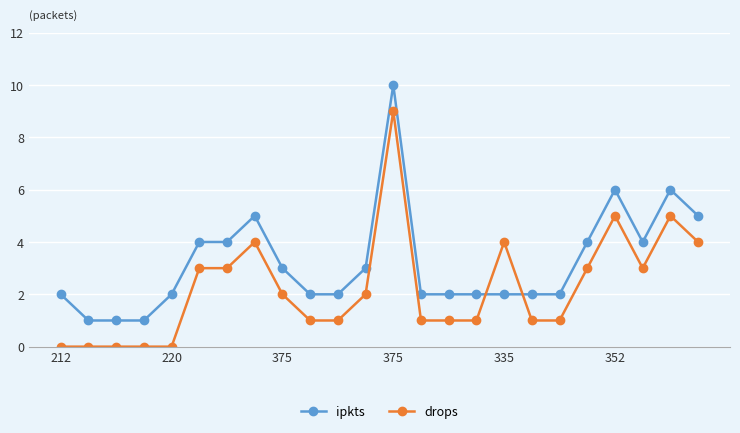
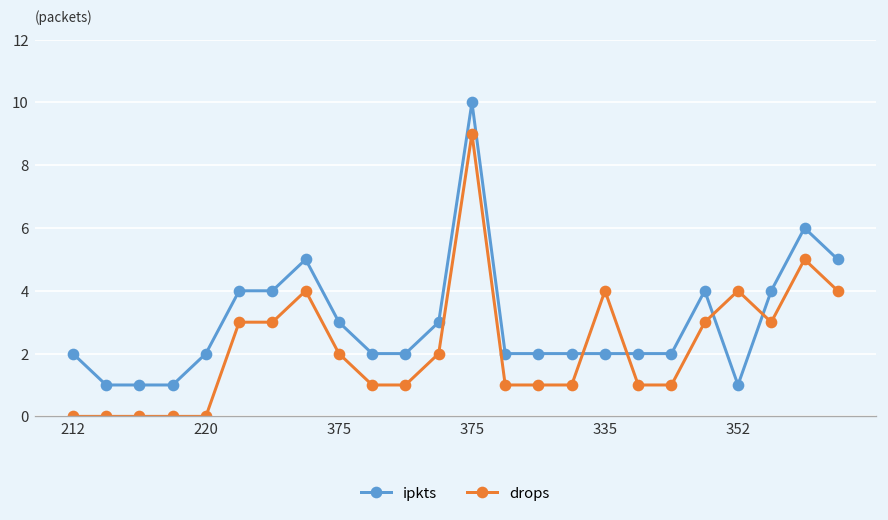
ipkts, 352: 6 -> 1
drops, 352: 5 -> 4
